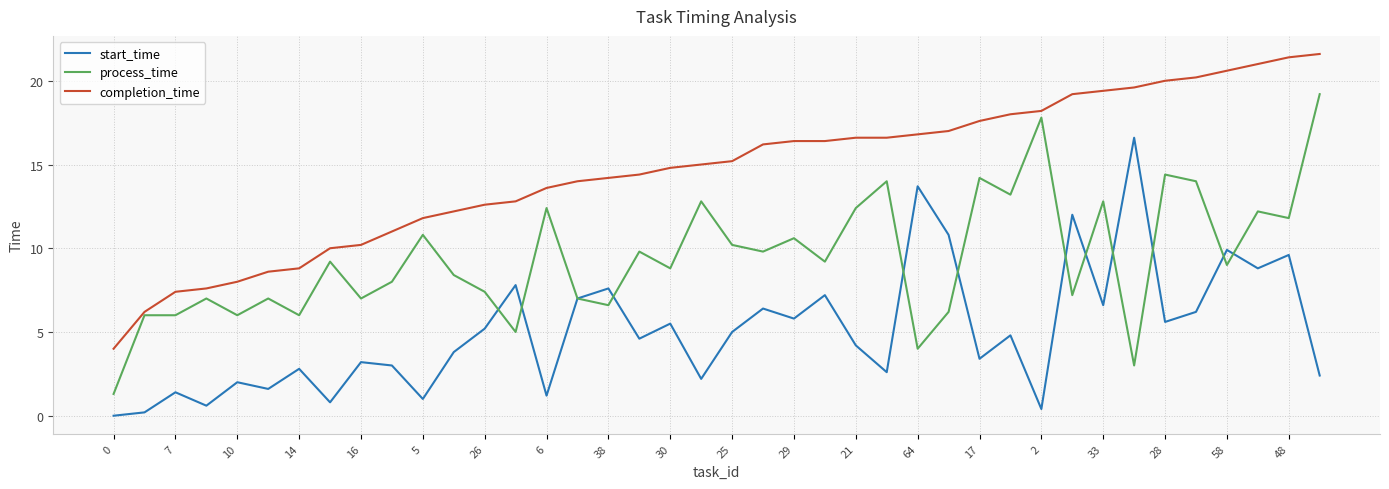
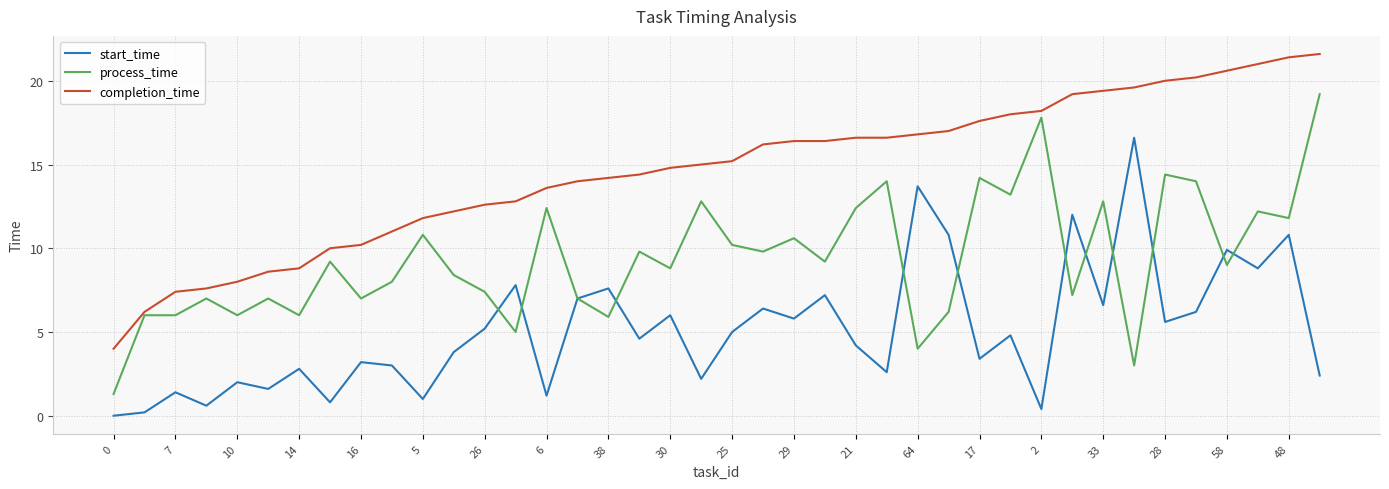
process_time, 38: 6.6 -> 5.9
start_time, 30: 5.5 -> 6.0
start_time, 48: 9.6 -> 10.8
